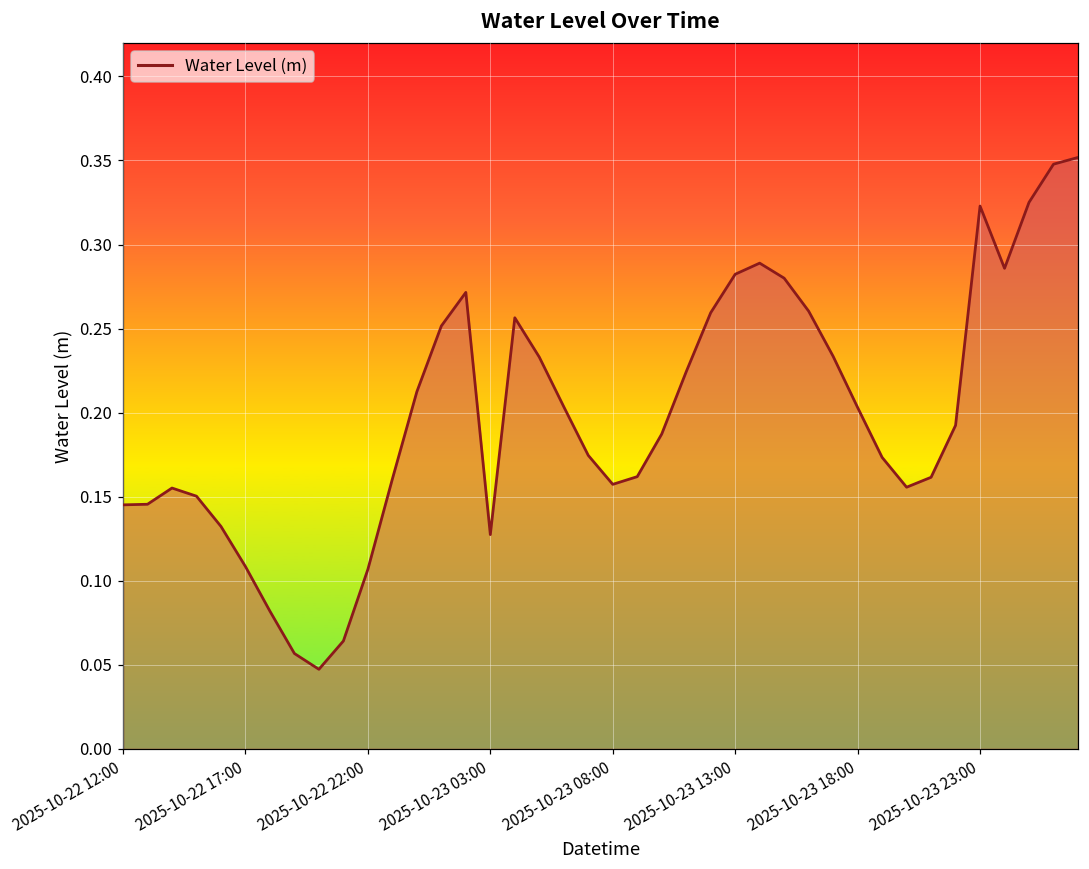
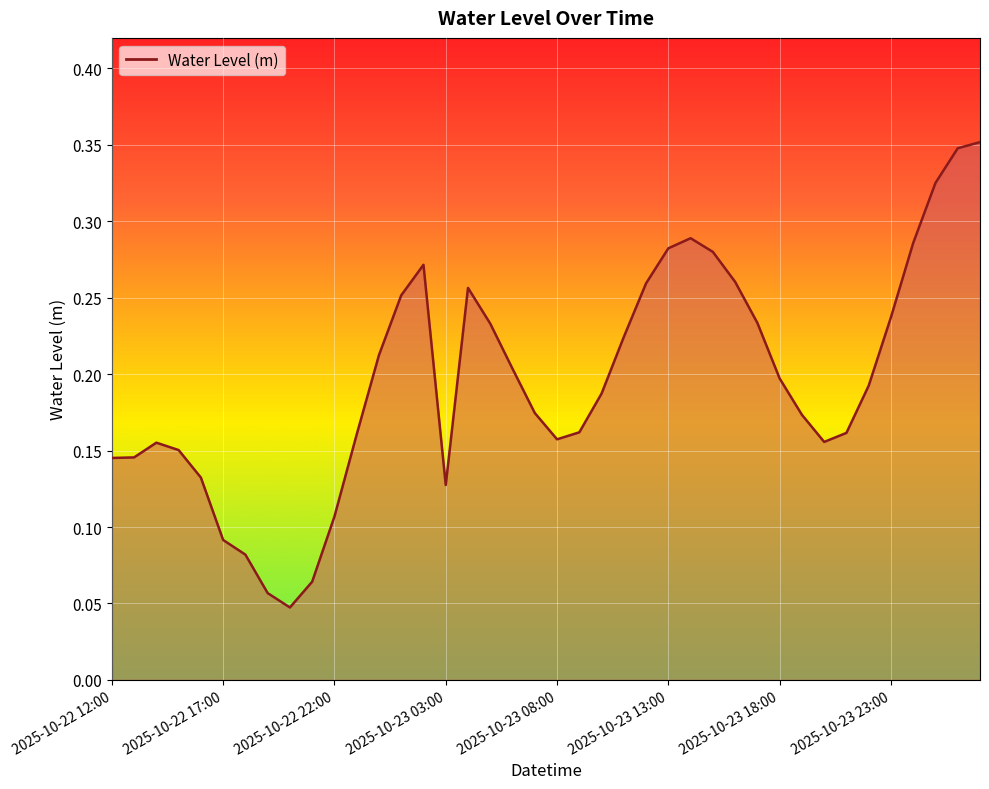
2025-10-22 17:00: 0.108 -> 0.092
2025-10-23 18:00: 0.203 -> 0.197
2025-10-23 23:00: 0.323 -> 0.237
